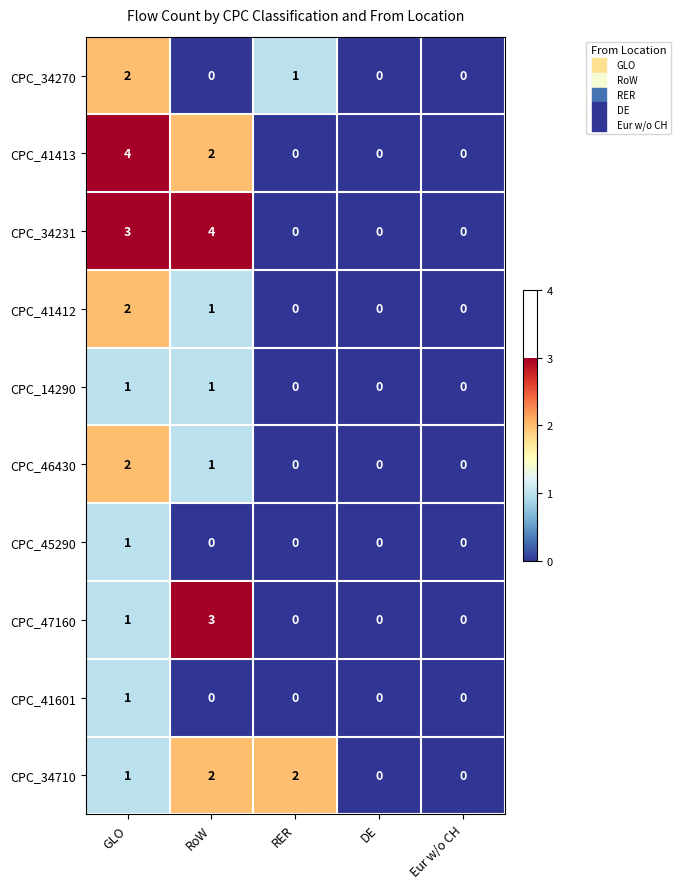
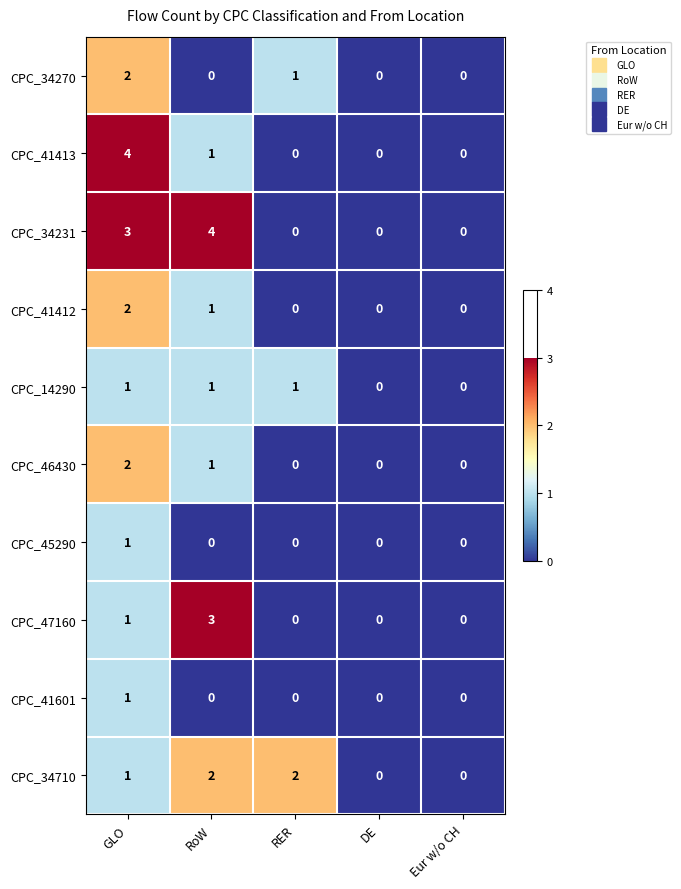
CPC_41413, RoW: 2 -> 1
CPC_14290, RER: 0 -> 1
